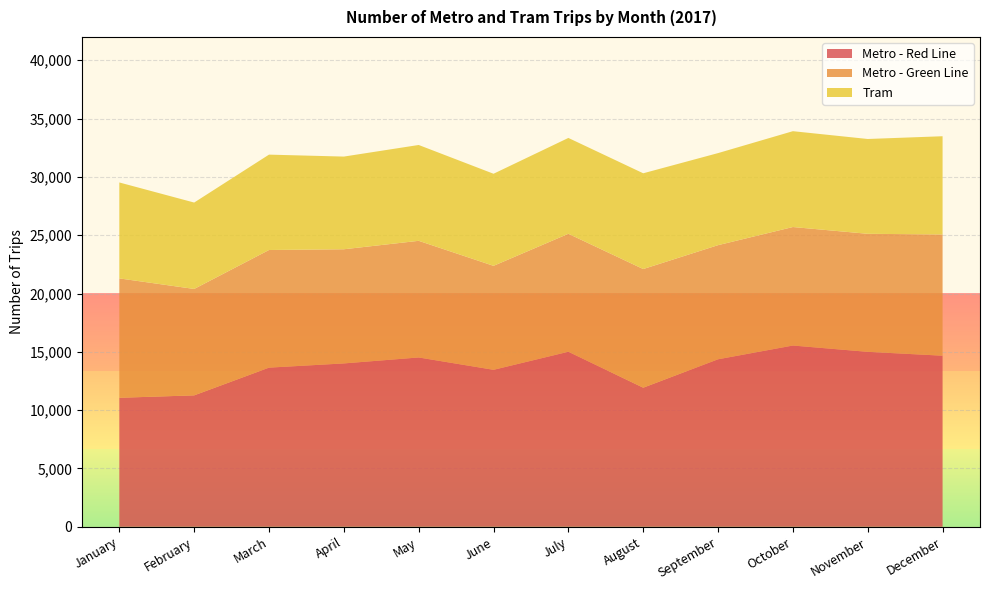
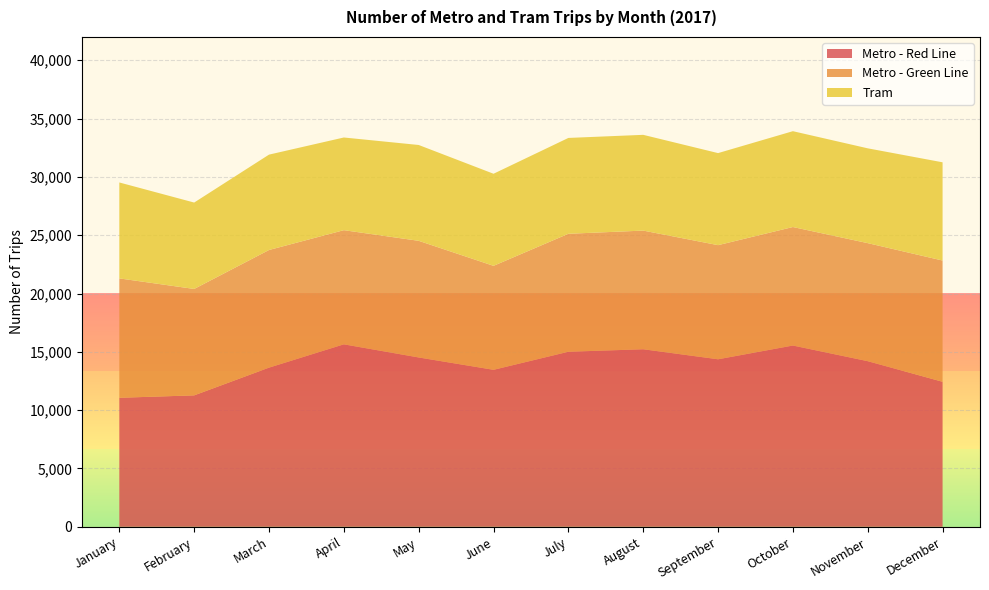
Metro - Red Line, April: 14,000 -> 15,600
Metro - Red Line, August: 11,900 -> 15,200
Metro - Red Line, November: 15,000 -> 14,200
Metro - Red Line, December: 14,700 -> 12,400
